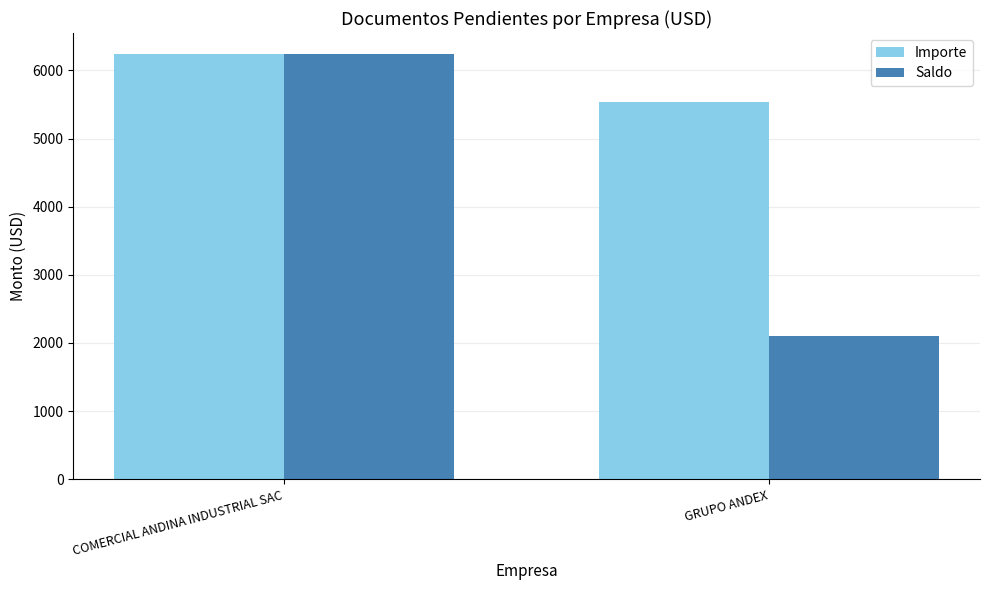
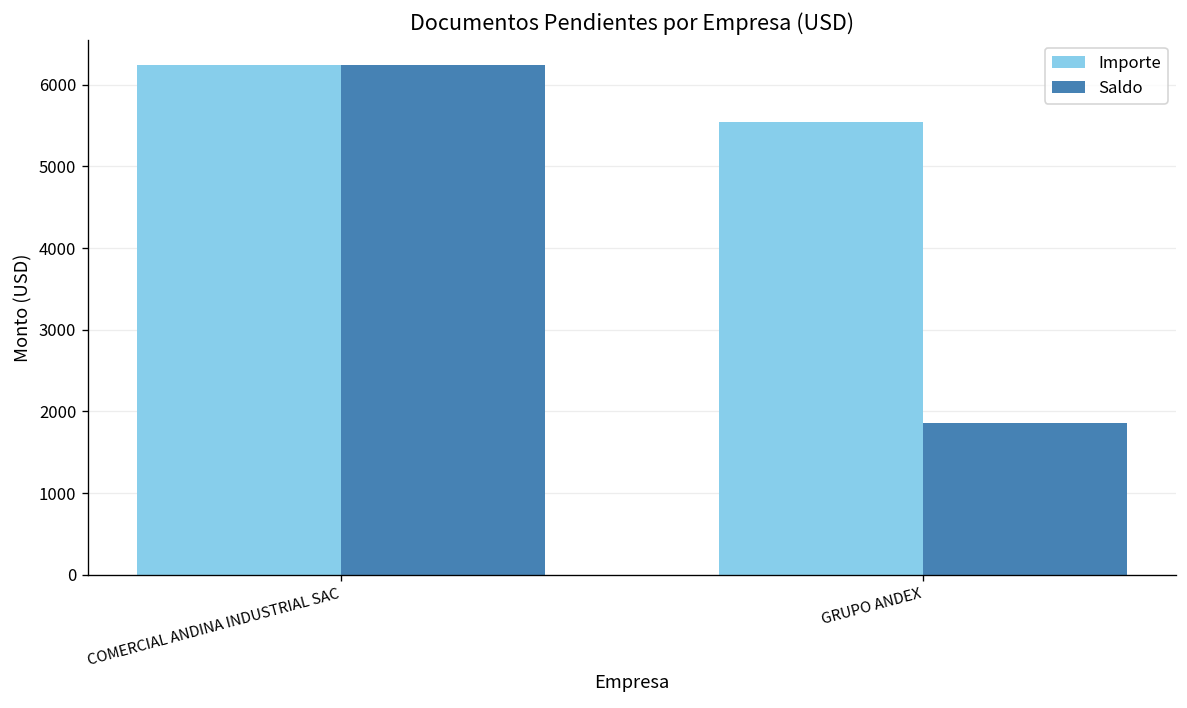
Saldo, GRUPO ANDEX: 2100 -> 1900
